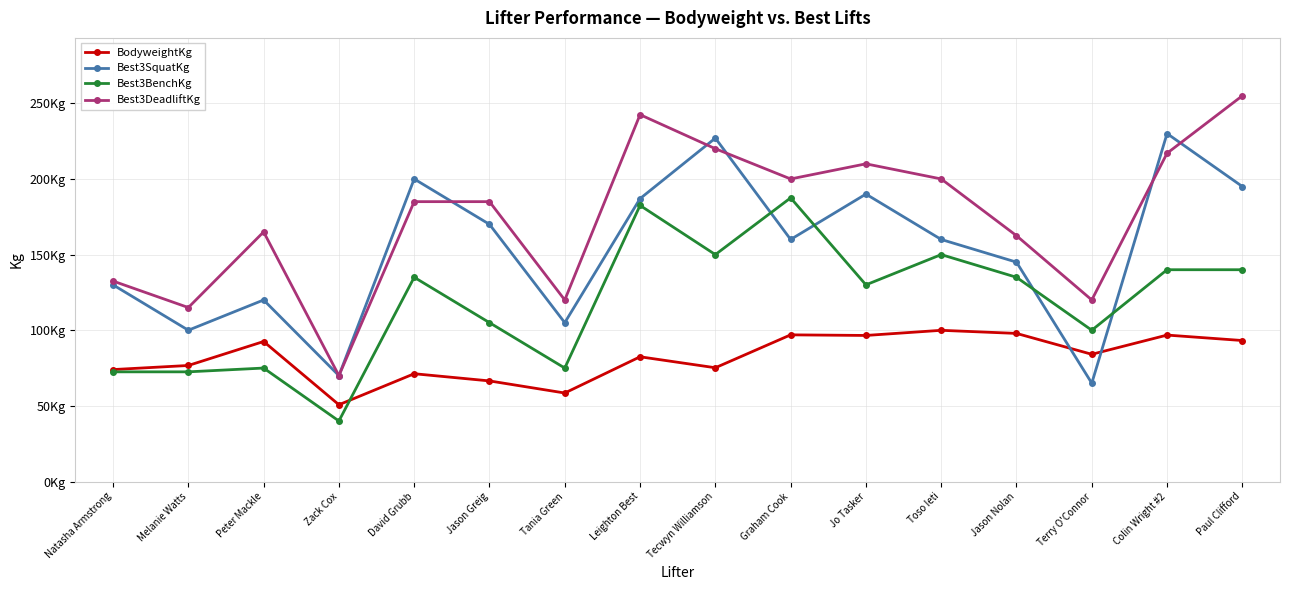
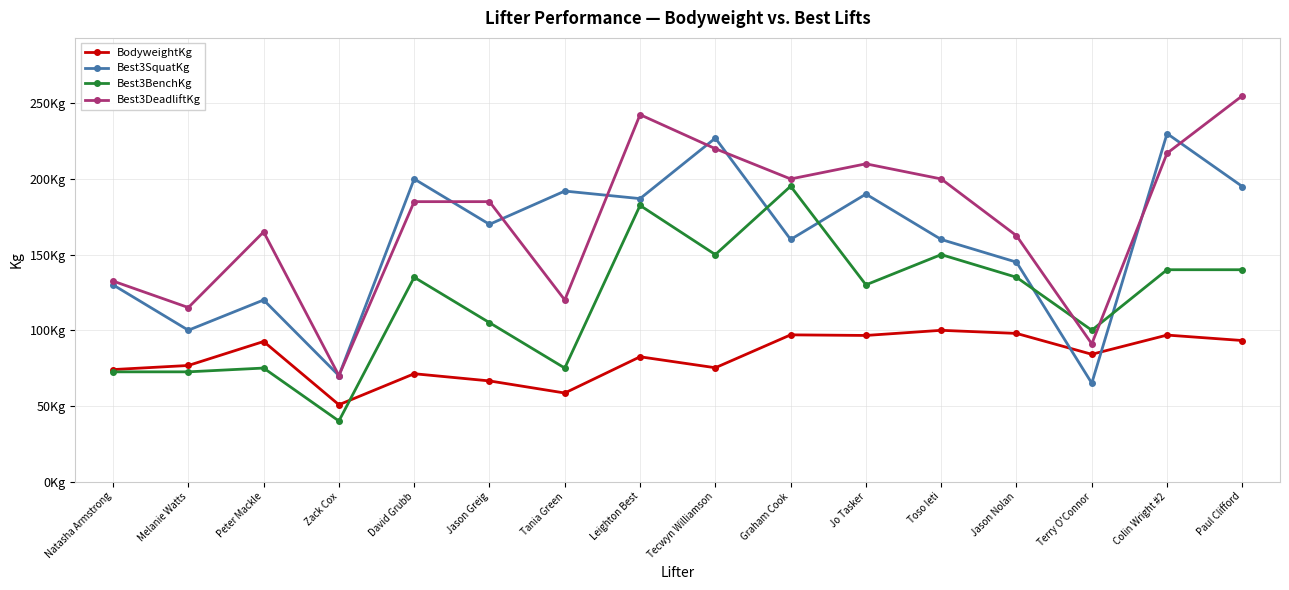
Best3SquatKg, Tania Green: 105Kg -> 192Kg
Best3BenchKg, Graham Cook: 188Kg -> 195Kg
Best3DeadliftKg, Terry O'Connor: 120Kg -> 91Kg
